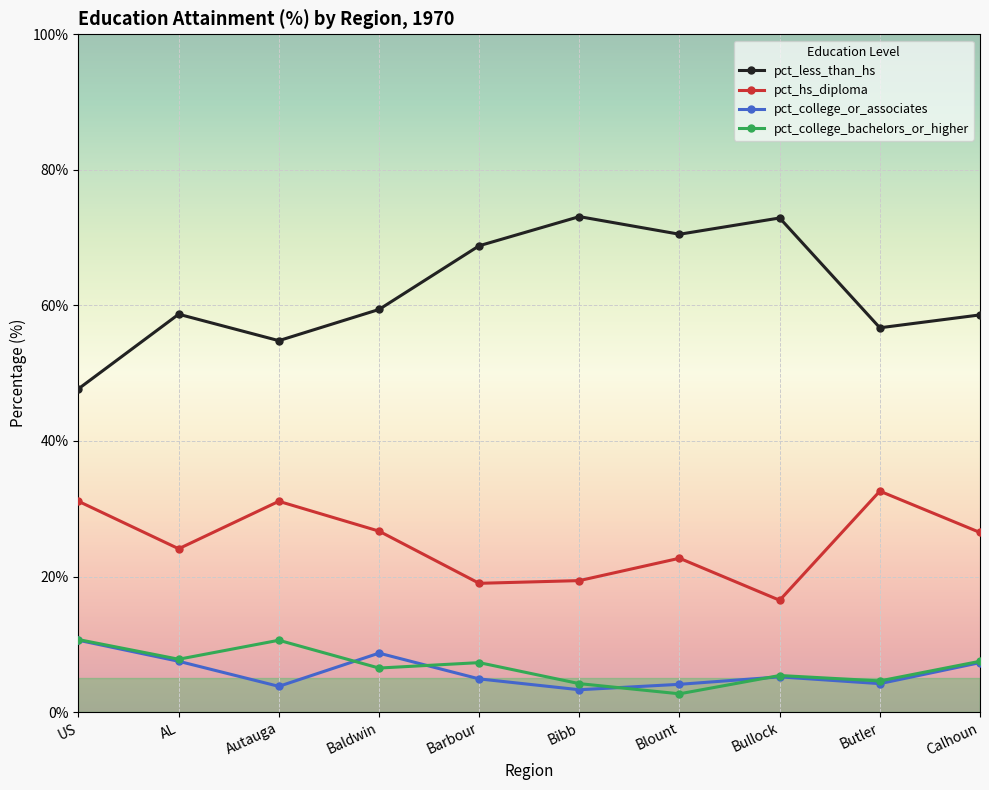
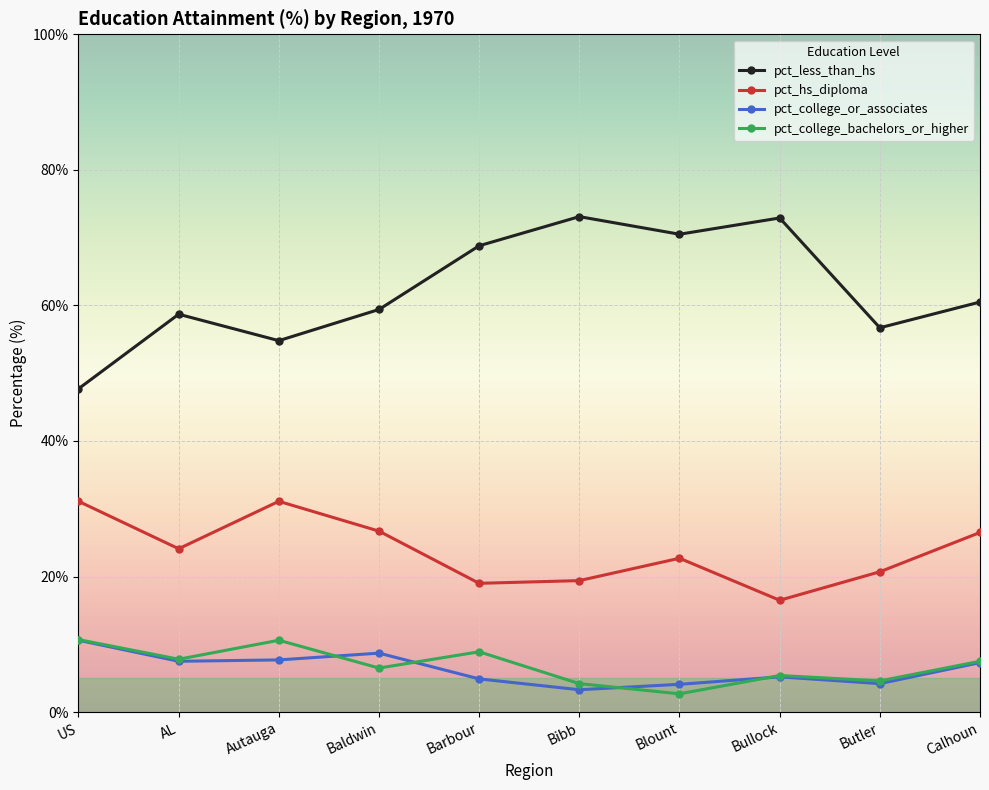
pct_college_or_associates, Autauga: 4% -> 8%
pct_college_bachelors_or_higher, Barbour: 7% -> 9%
pct_hs_diploma, Butler: 33% -> 21%
pct_less_than_hs, Calhoun: 59% -> 61%
